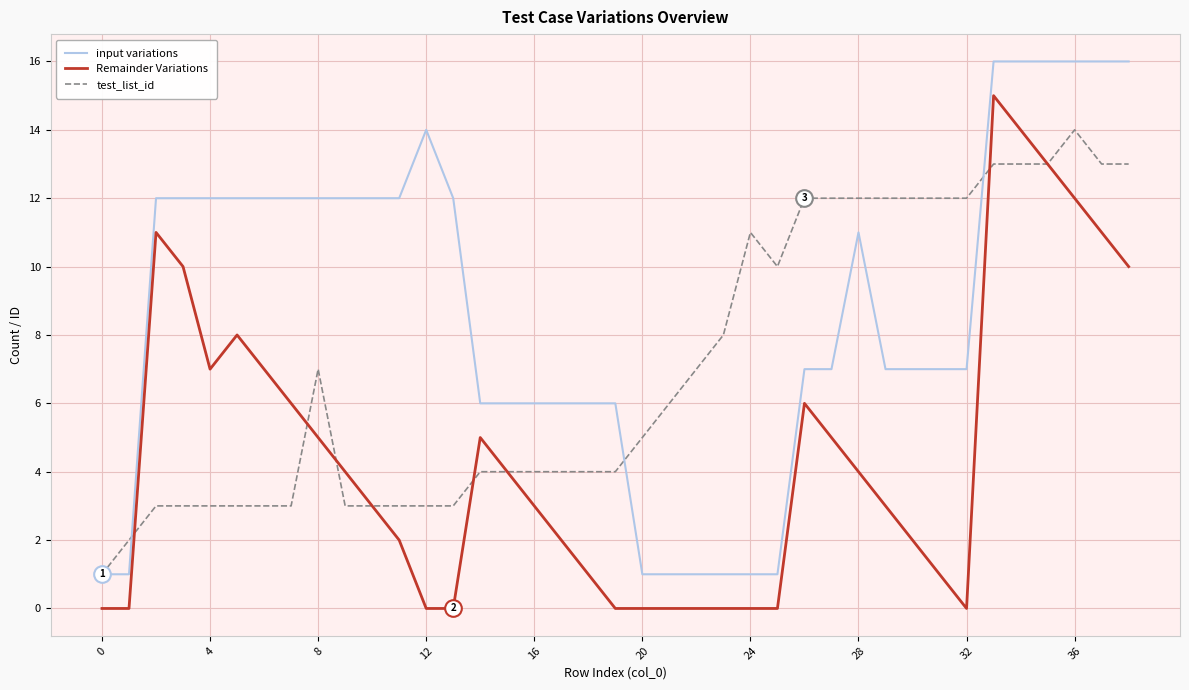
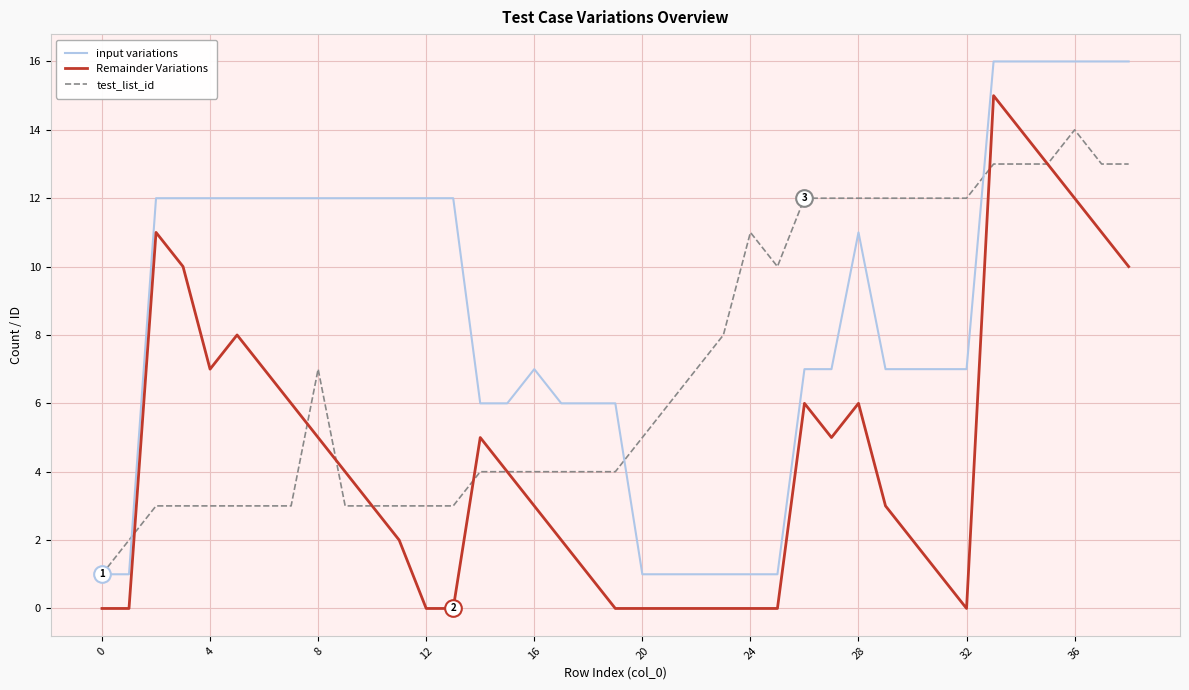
input variations, 12: 14 -> 12
input variations, 16: 6 -> 7
Remainder Variations, 28: 4 -> 6
